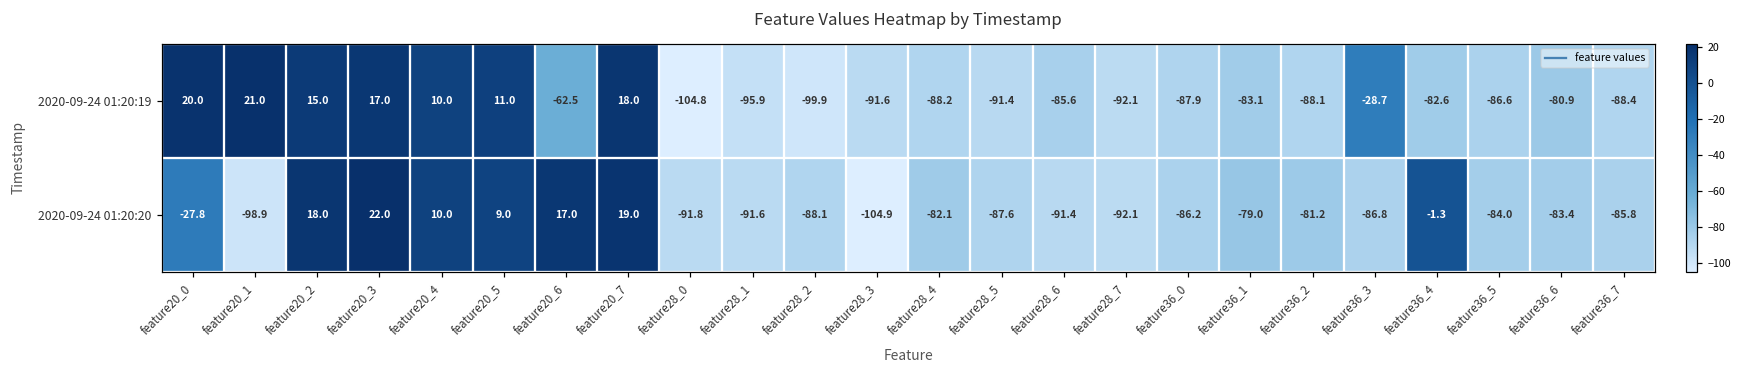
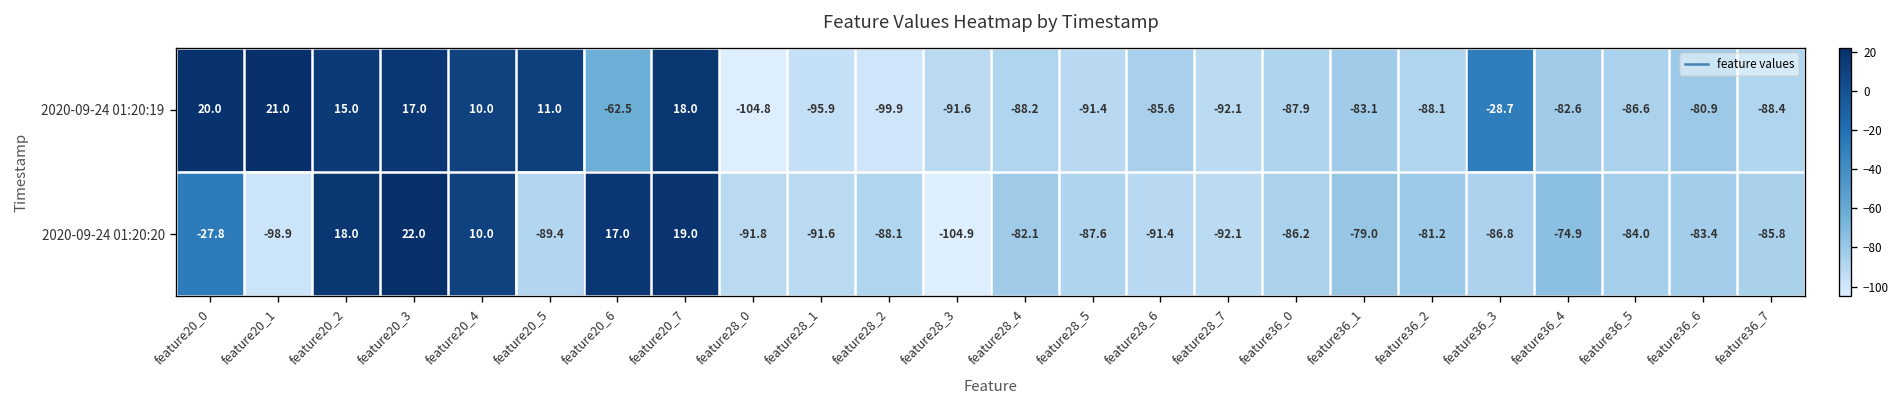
2020-09-24 01:20:20, feature20_5: 9.0 -> -89.4
2020-09-24 01:20:20, feature36_4: -1.3 -> -74.9
